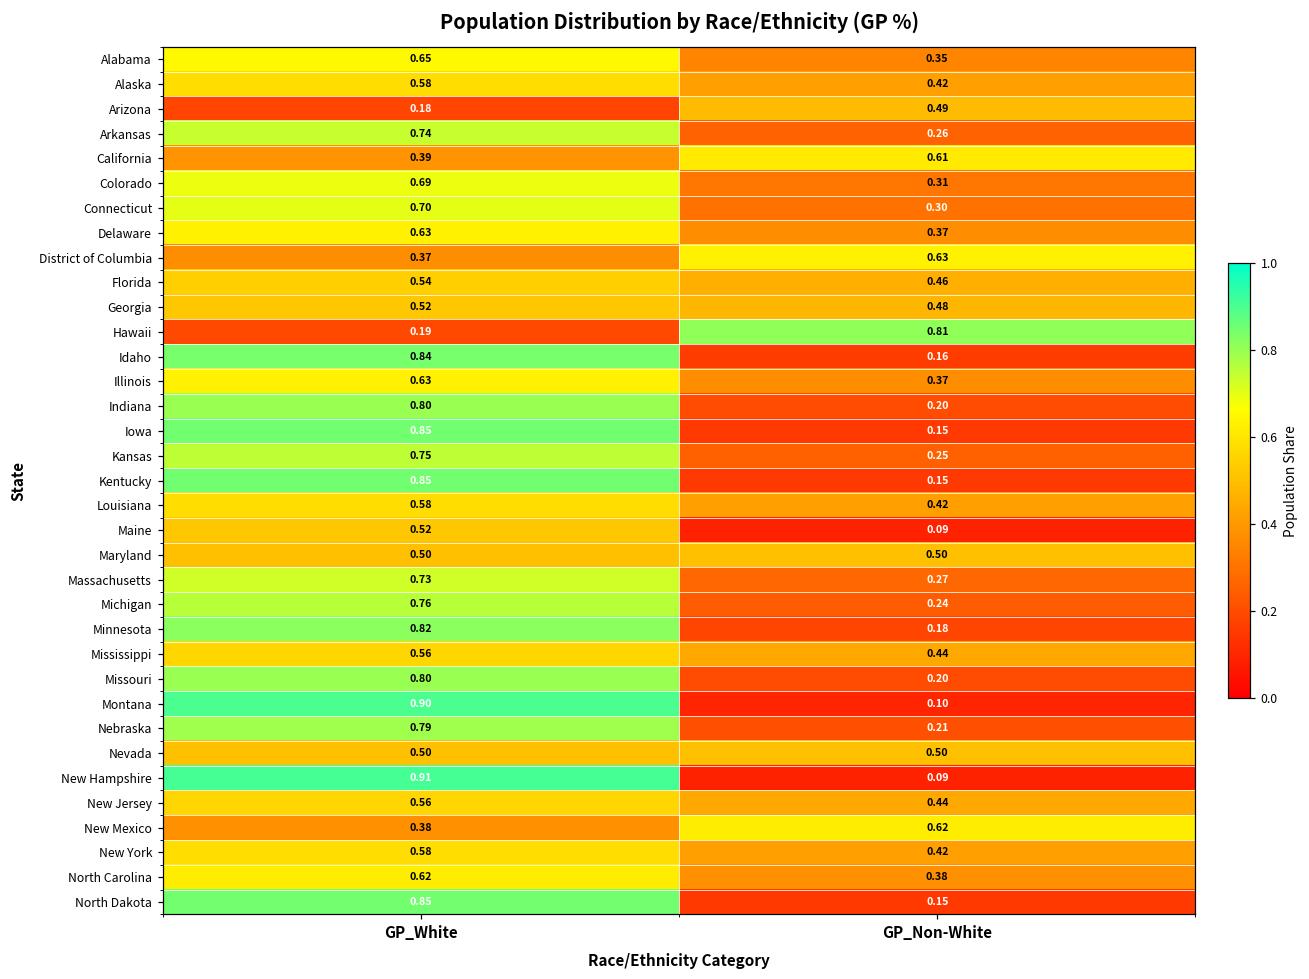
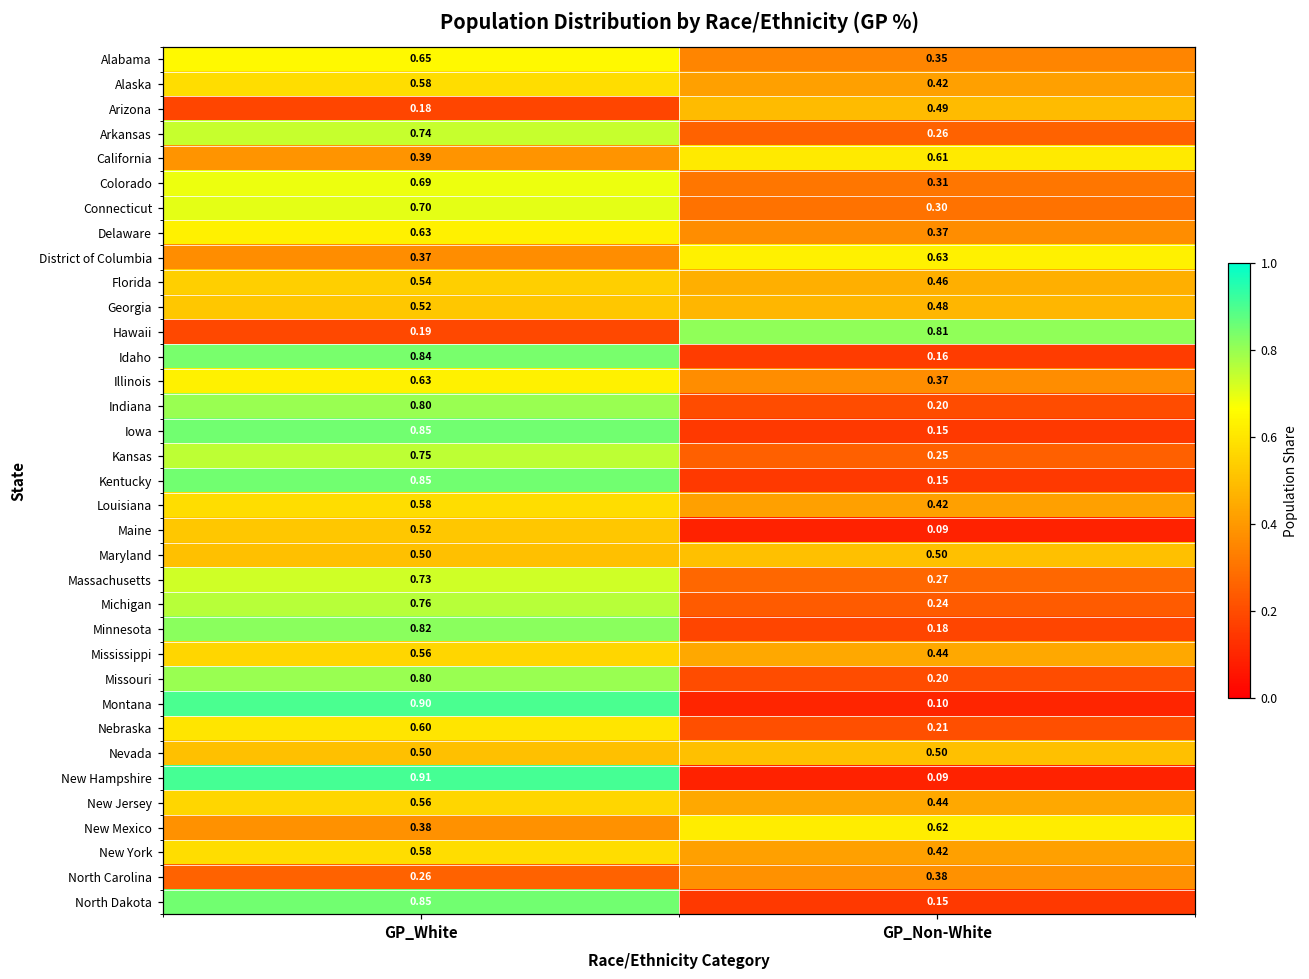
Nebraska, GP_White: 0.79 -> 0.60
North Carolina, GP_White: 0.62 -> 0.26
